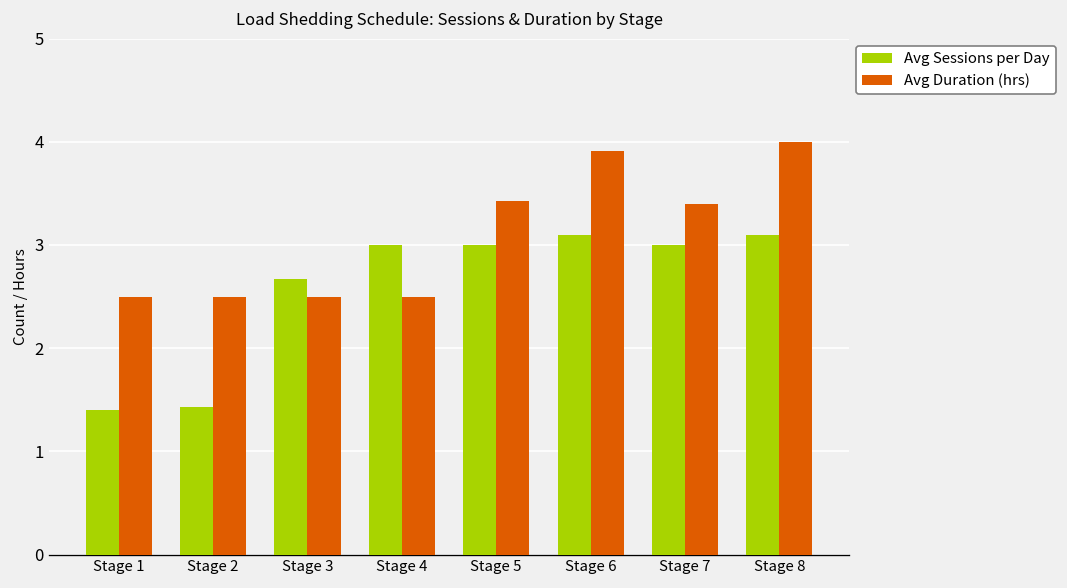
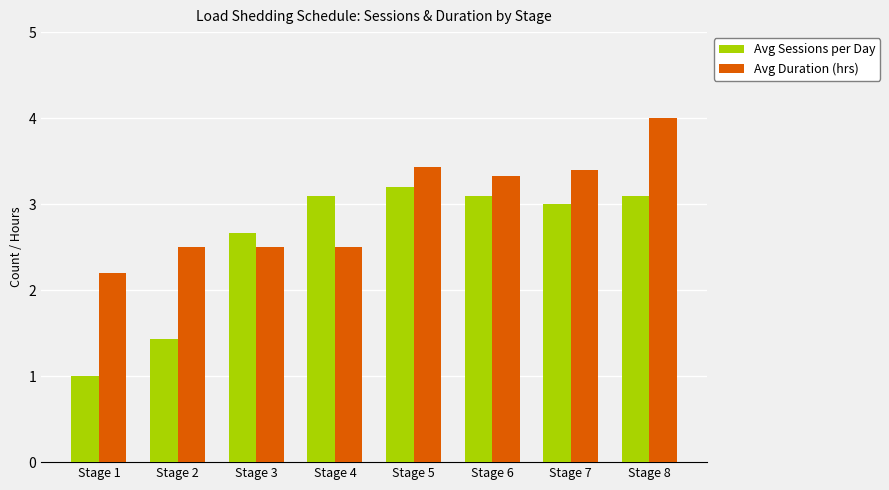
Avg Sessions per Day, Stage 1: 1.4 -> 1.0
Avg Duration (hrs), Stage 1: 2.5 -> 2.2
Avg Sessions per Day, Stage 4: 3.0 -> 3.1
Avg Sessions per Day, Stage 5: 3.0 -> 3.2
Avg Duration (hrs), Stage 6: 3.9 -> 3.3
